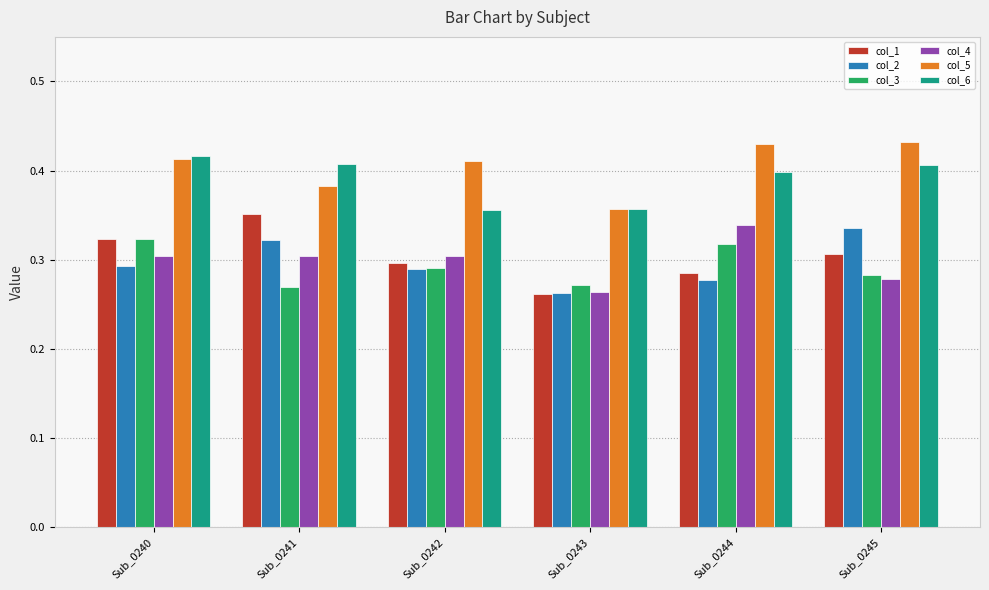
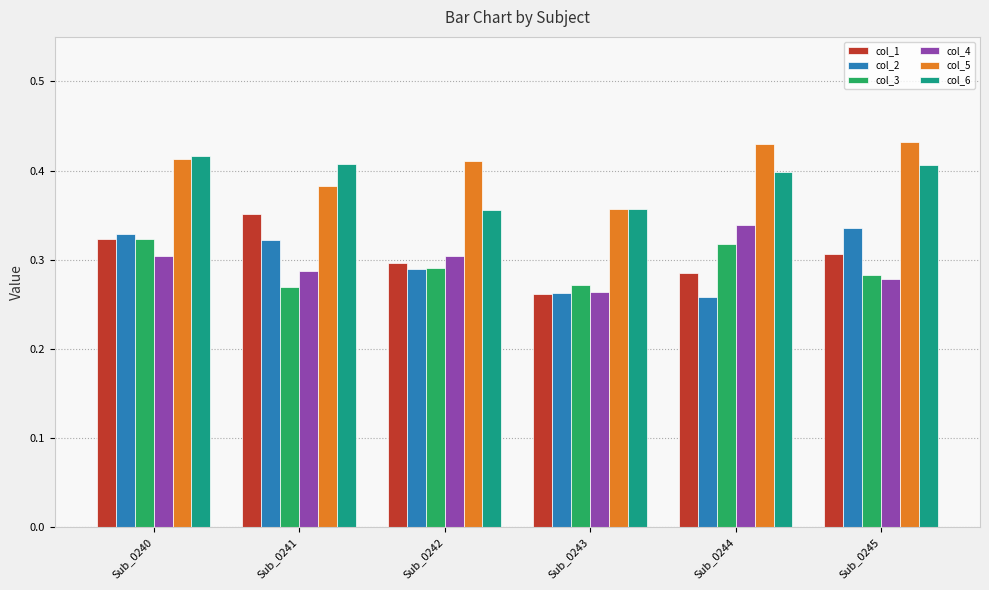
col_2, Sub_0240: 0.29 -> 0.33
col_4, Sub_0241: 0.30 -> 0.29
col_2, Sub_0244: 0.28 -> 0.26
